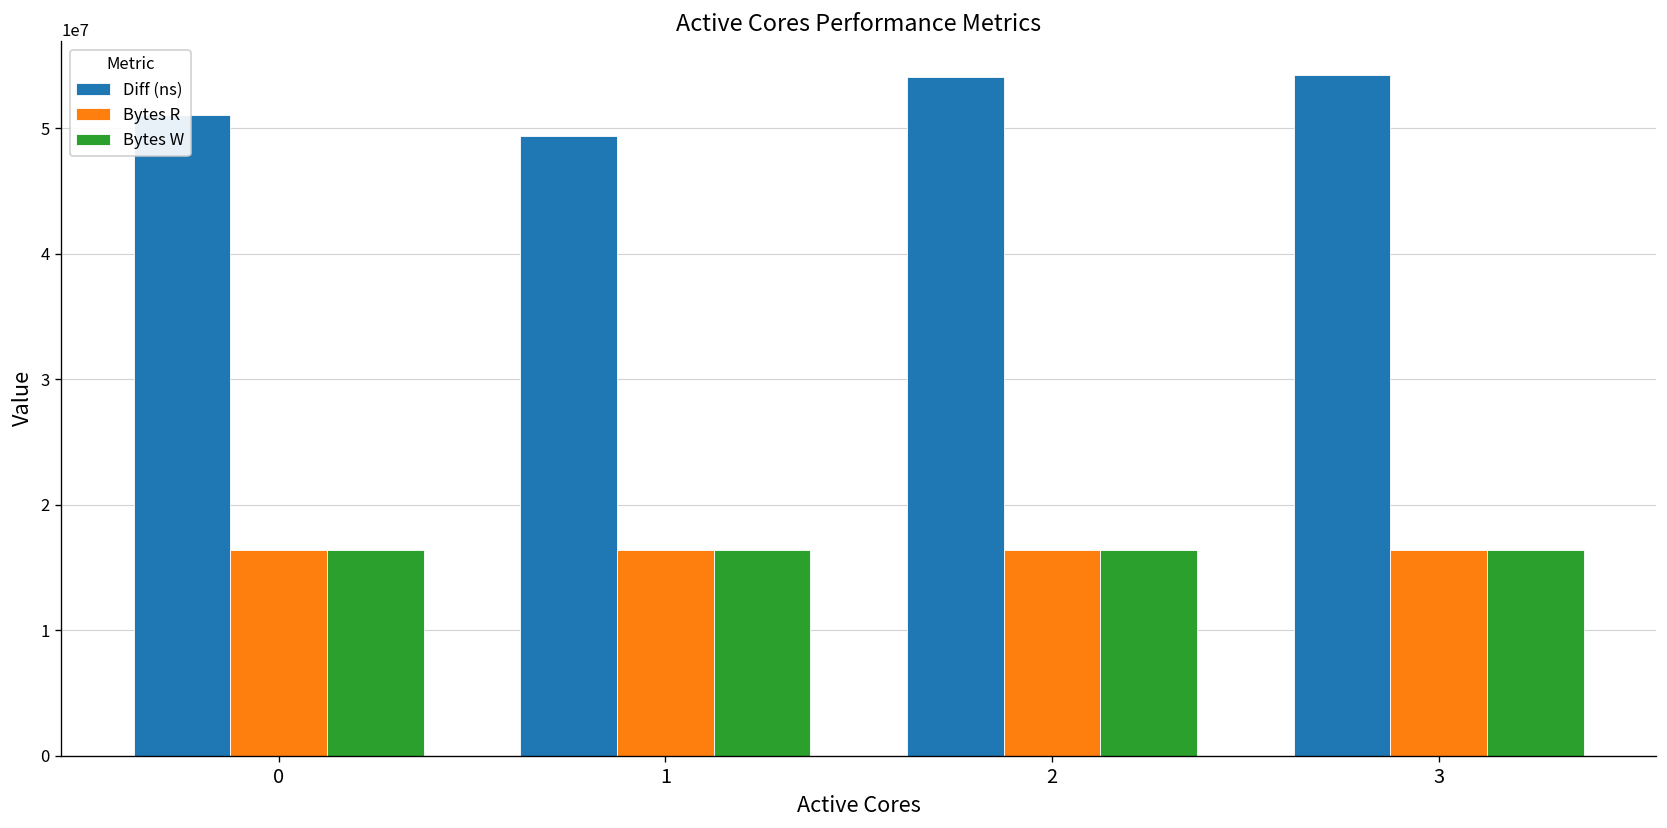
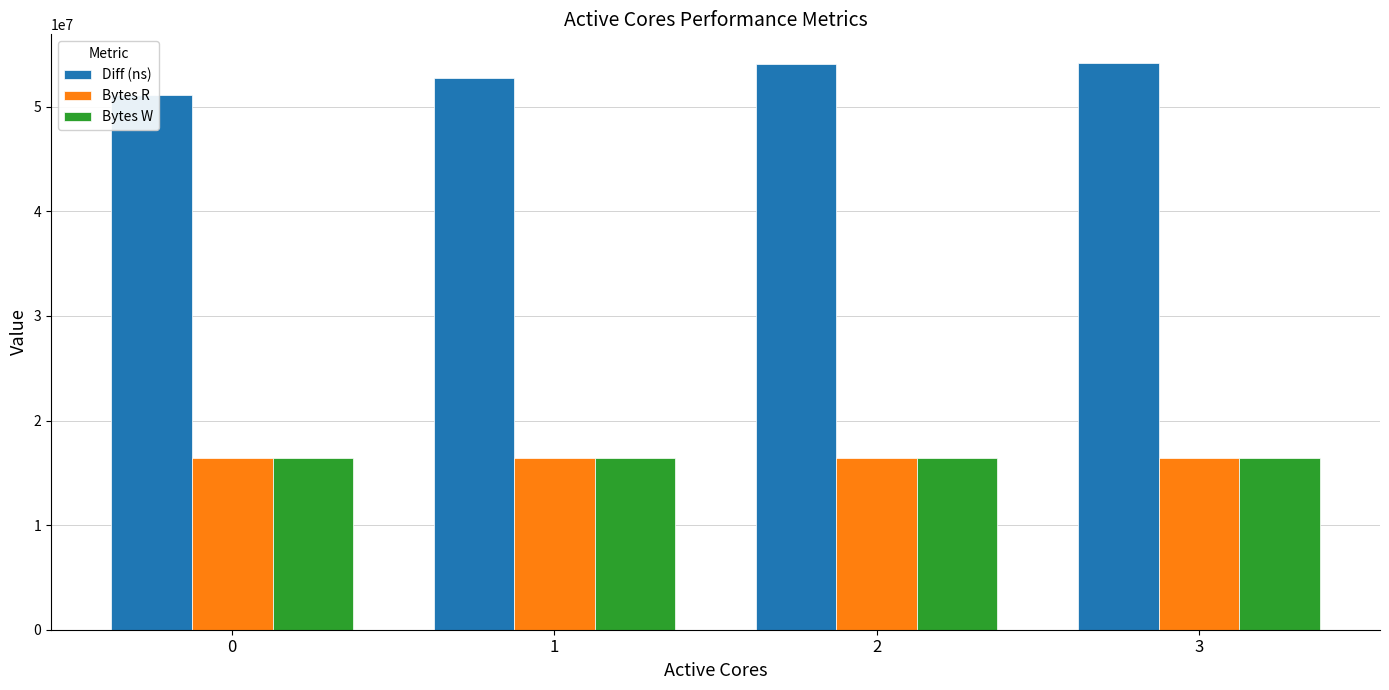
Diff (ns), 1: 49400000 -> 52700000
